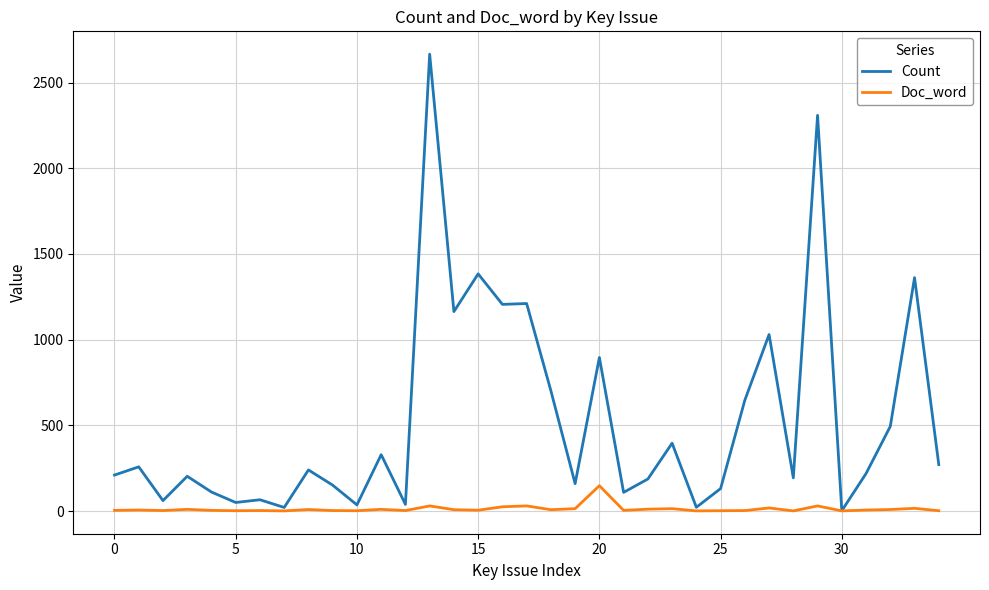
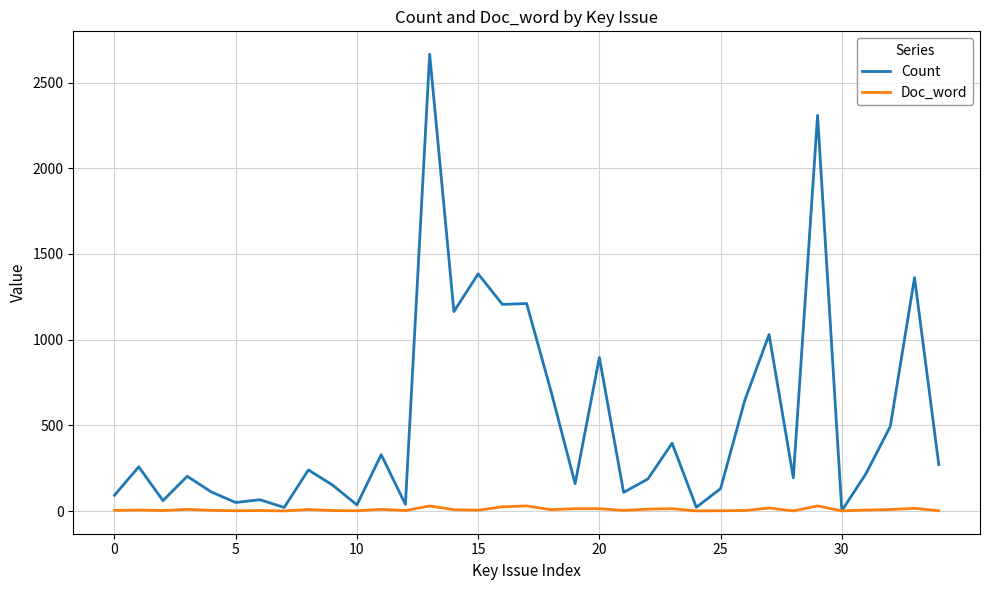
Count, 0: 210 -> 90
Doc_word, 20: 150 -> 10
